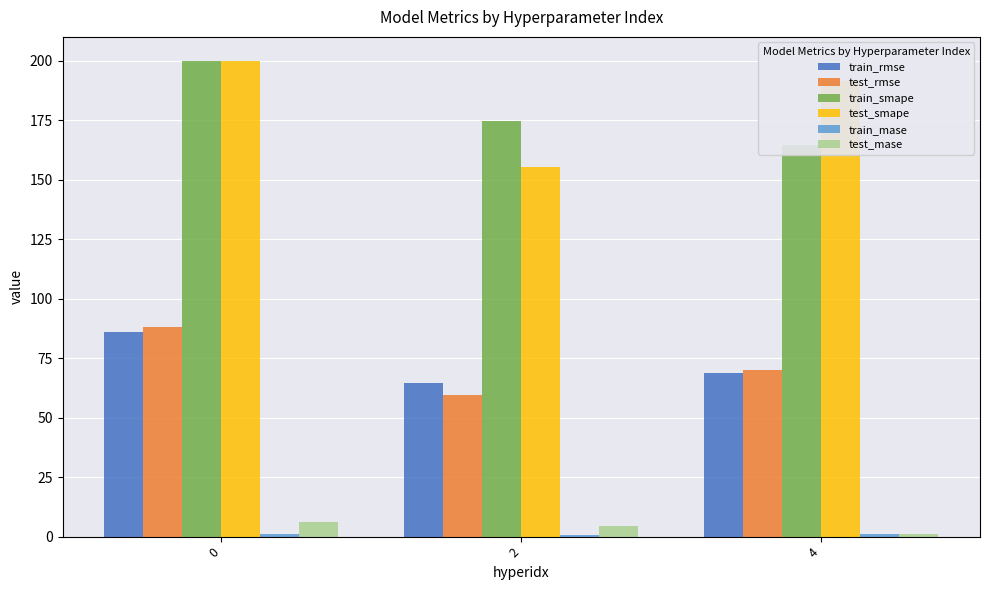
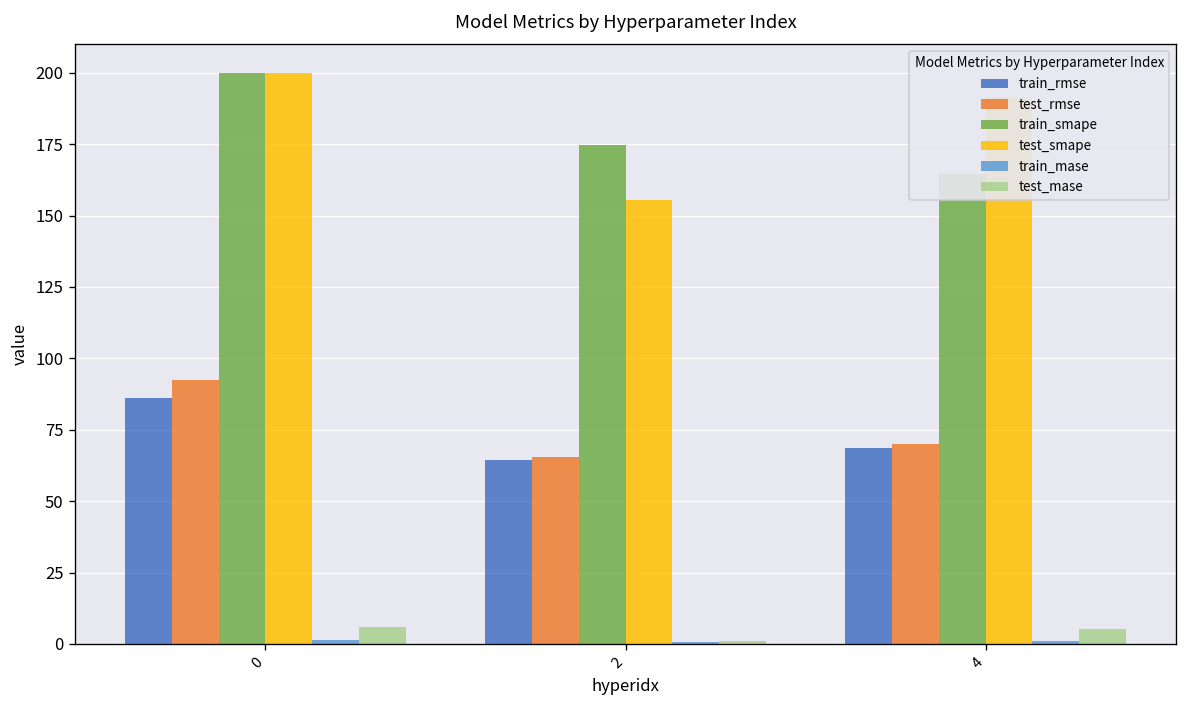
test_rmse, 0: 88 -> 92
test_rmse, 2: 60 -> 65
test_mase, 2: 5 -> 1
test_mase, 4: 1 -> 5
